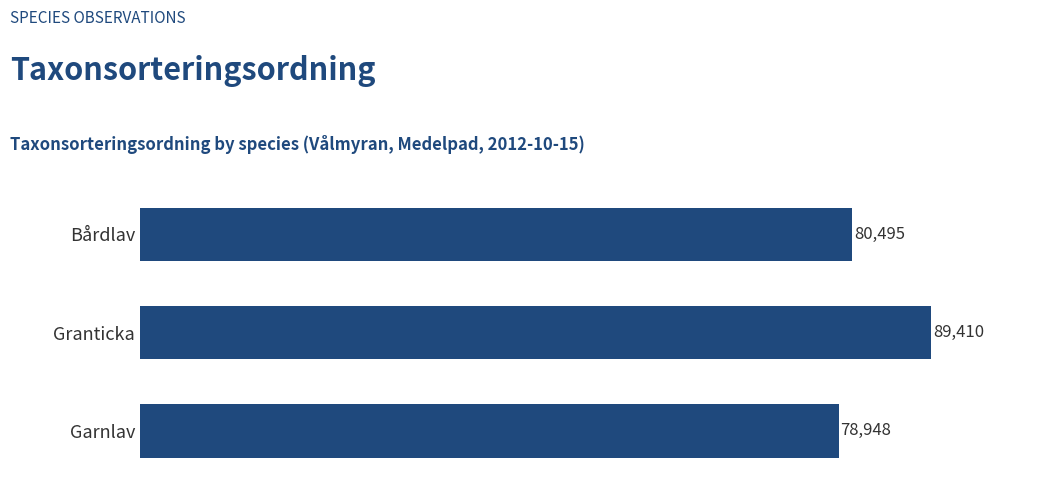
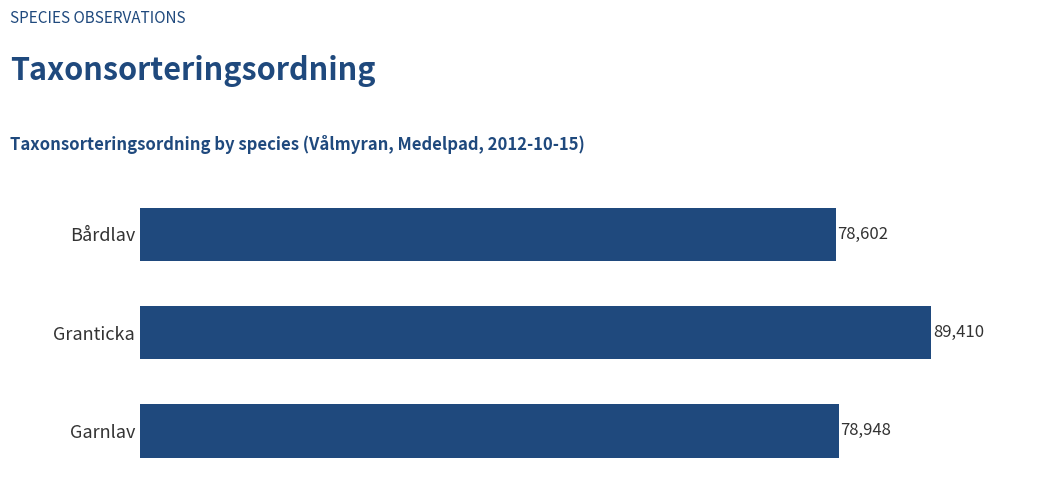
Bårdlav: 80,495 -> 78,602
